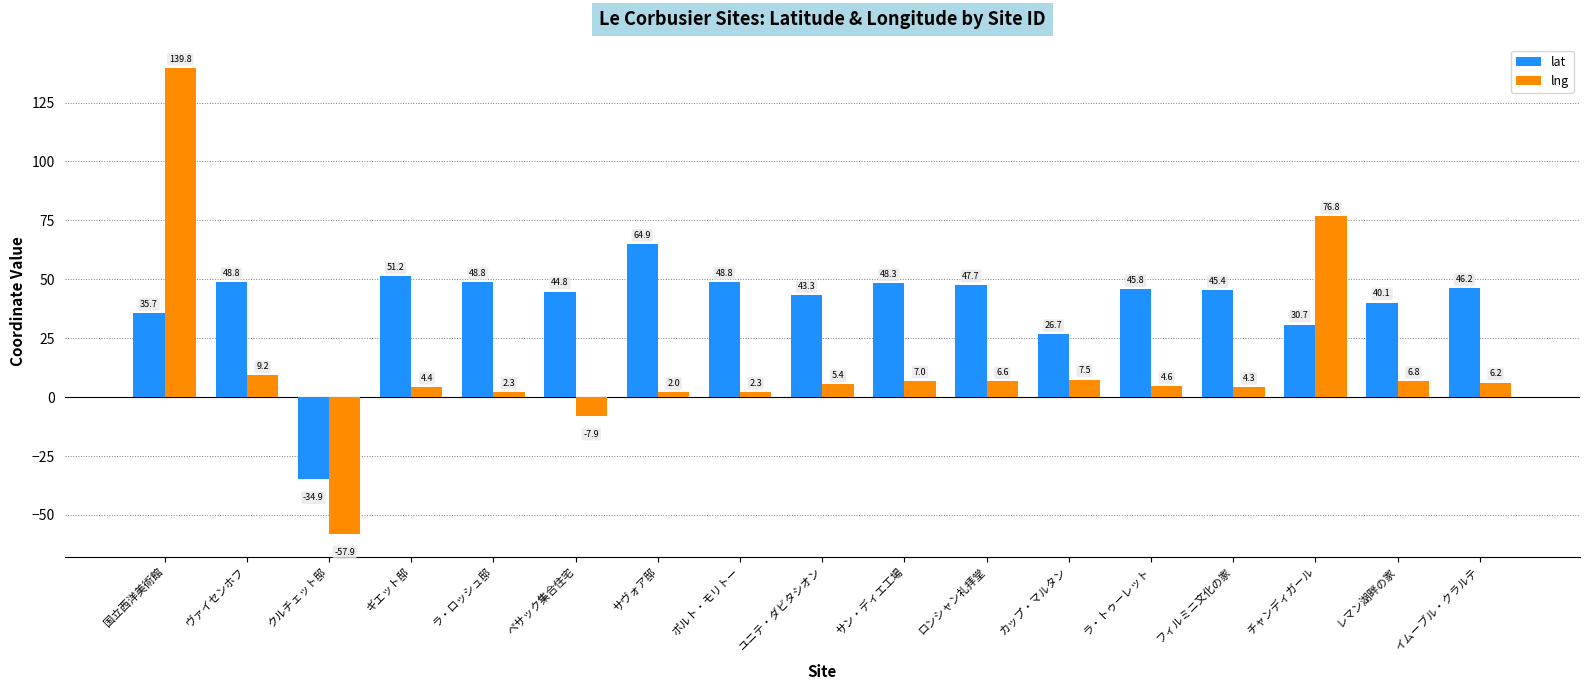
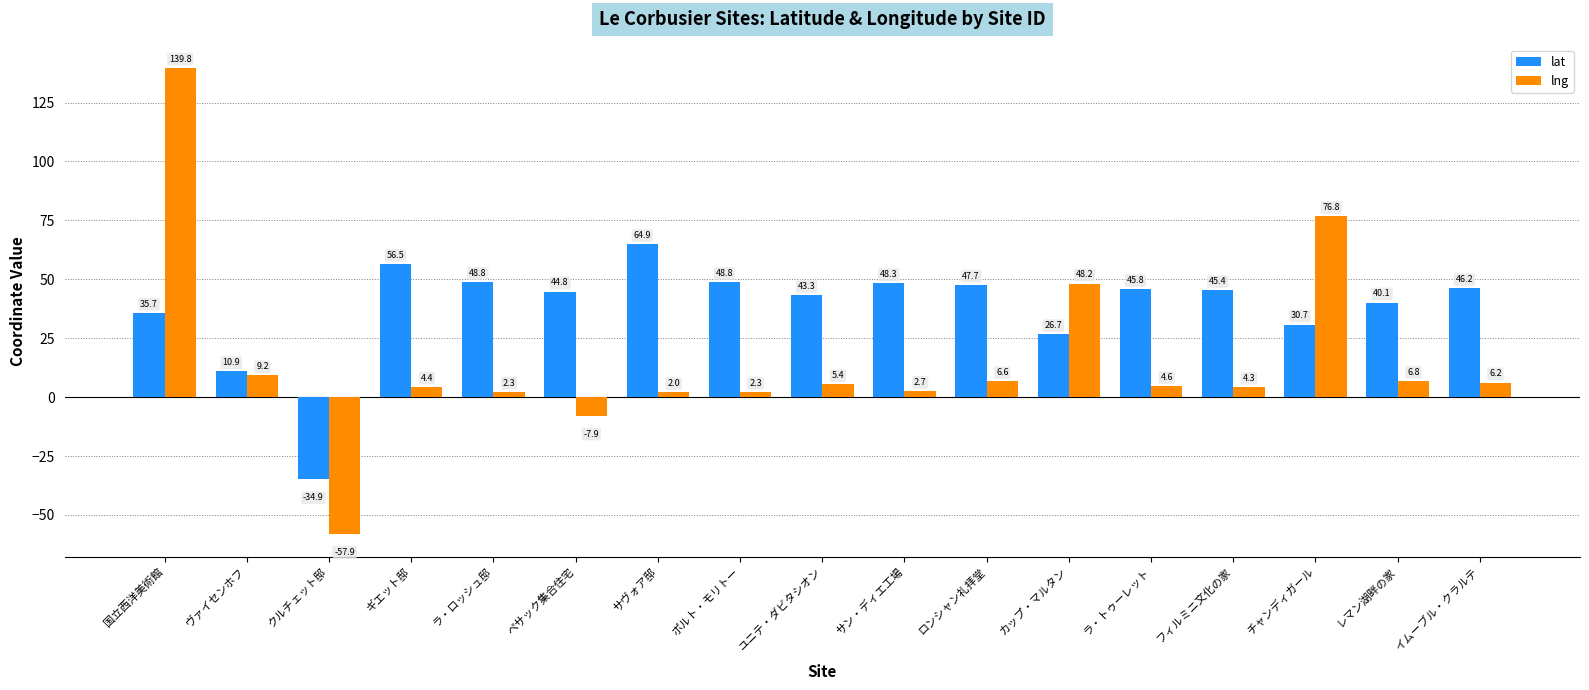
lat, ヴァイセンホフ: 48.8 -> 10.9
lat, ギエット邸: 51.2 -> 56.5
lng, サン・ディエ工場: 7.0 -> 2.7
lng, カップ・マルタン: 7.5 -> 48.2
